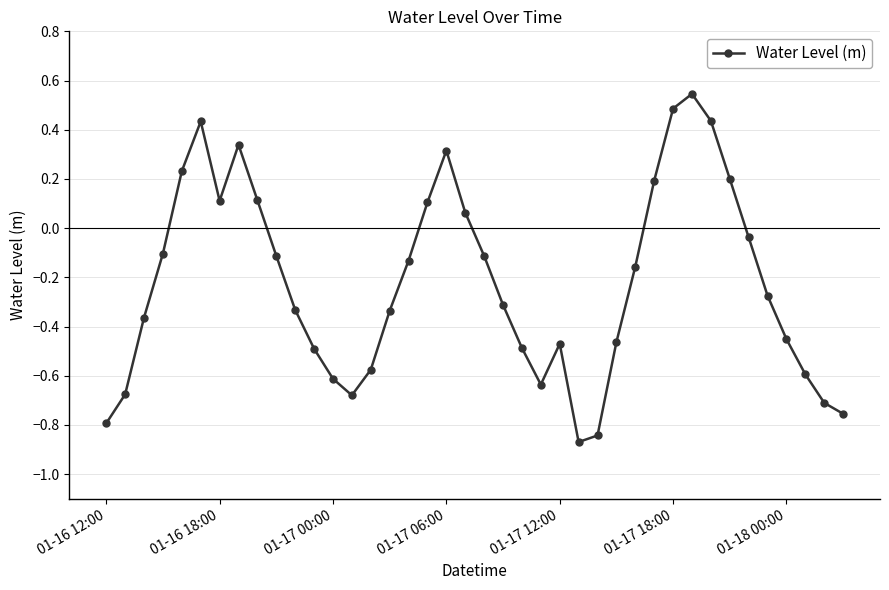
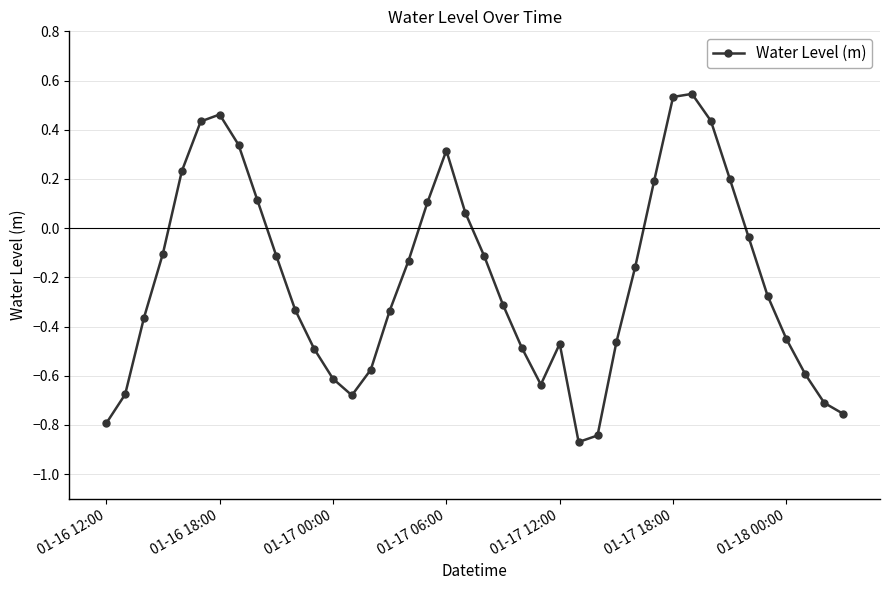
01-16 18:00: 0.11 -> 0.46
01-17 18:00: 0.49 -> 0.53
